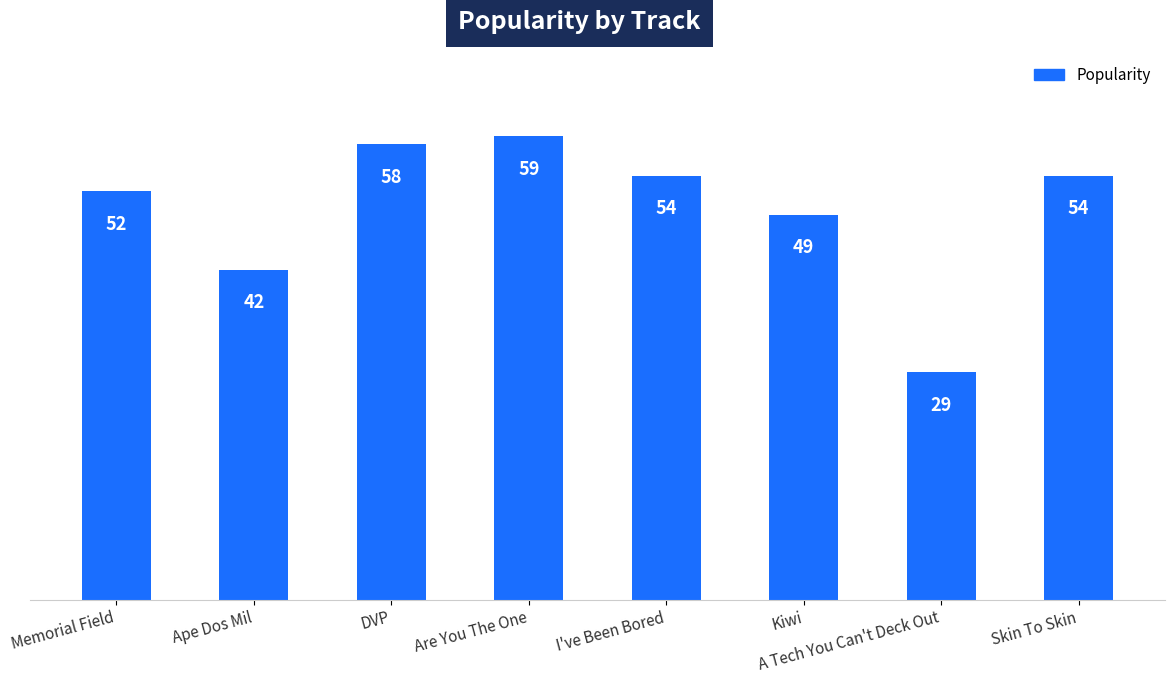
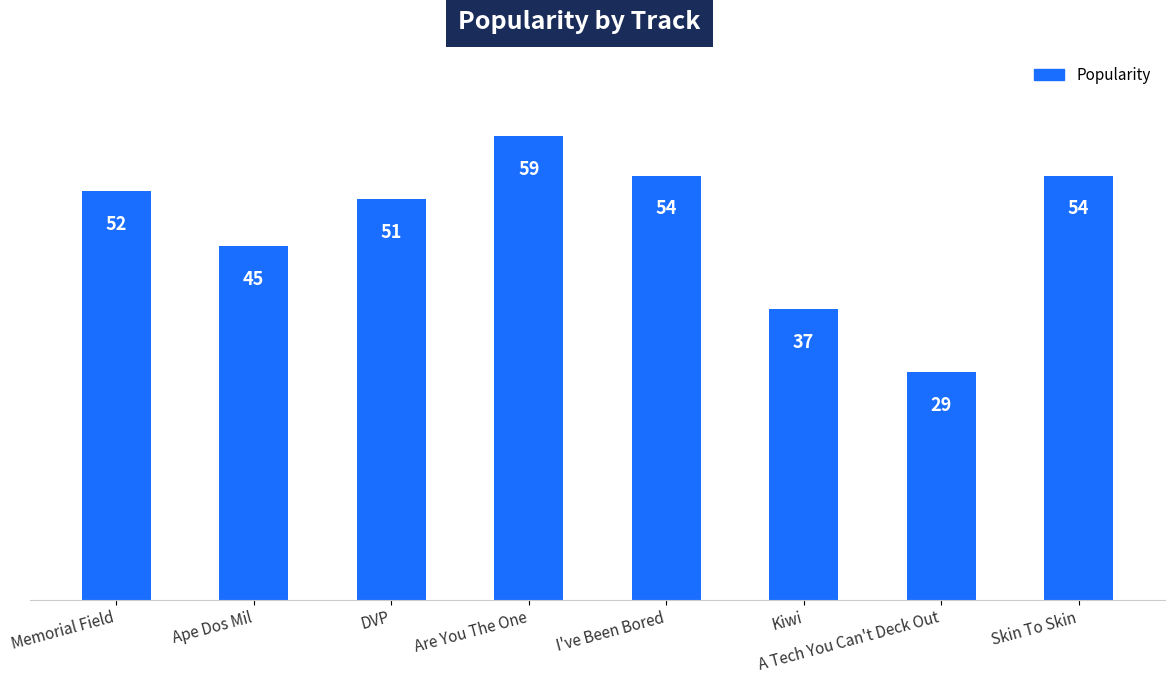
Ape Dos Mil: 42 -> 45
DVP: 58 -> 51
Kiwi: 49 -> 37
